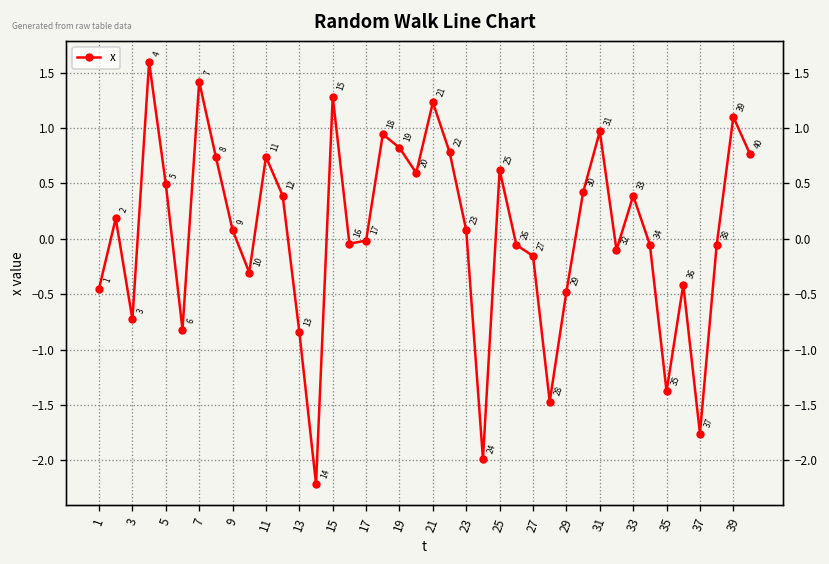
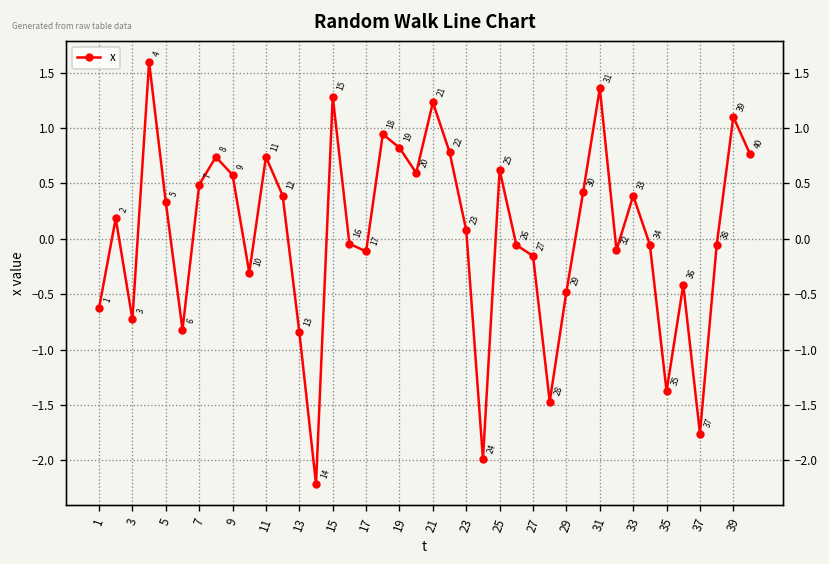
1: -0.5 -> -0.6
5: 0.5 -> 0.3
7: 1.4 -> 0.5
9: 0.1 -> 0.6
17: 0.0 -> -0.1
31: 1.0 -> 1.4
